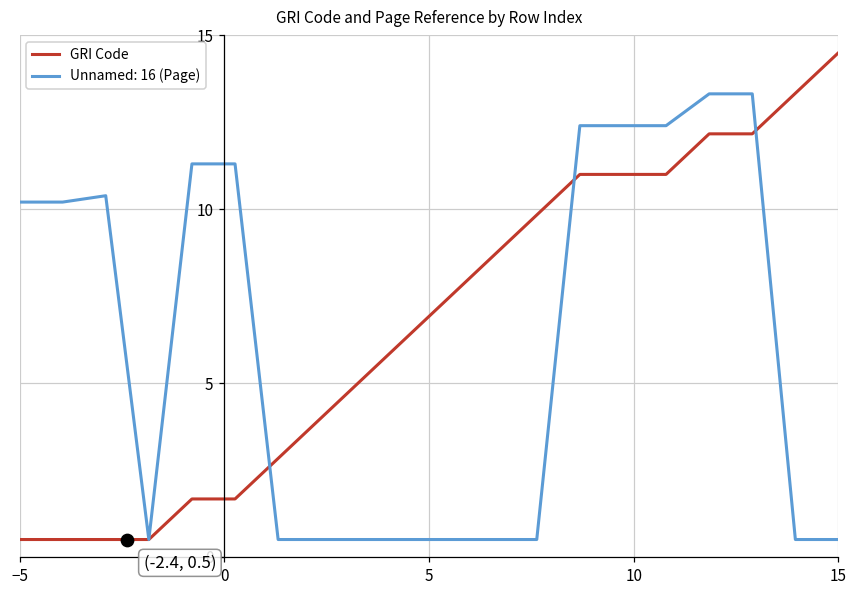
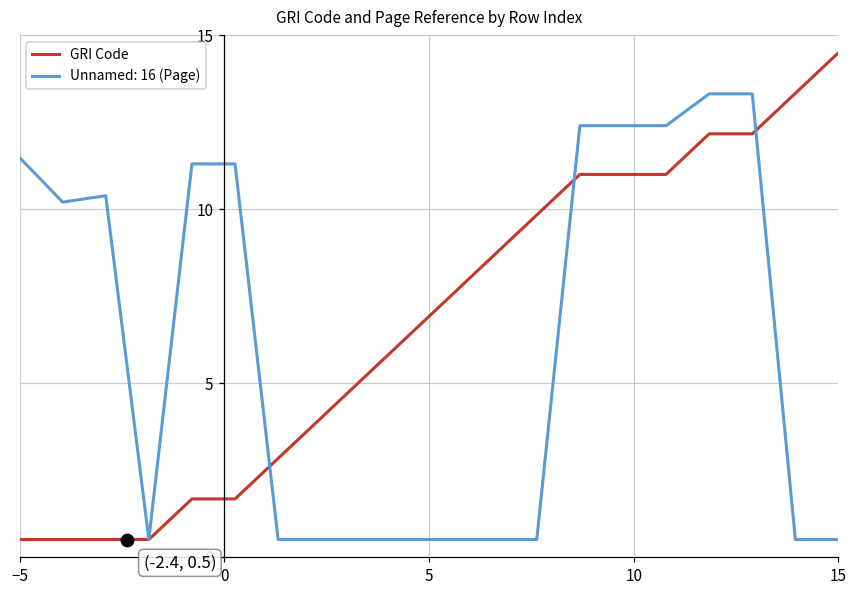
Unnamed: 16 (Page), −5: 10.2 -> 11.5
